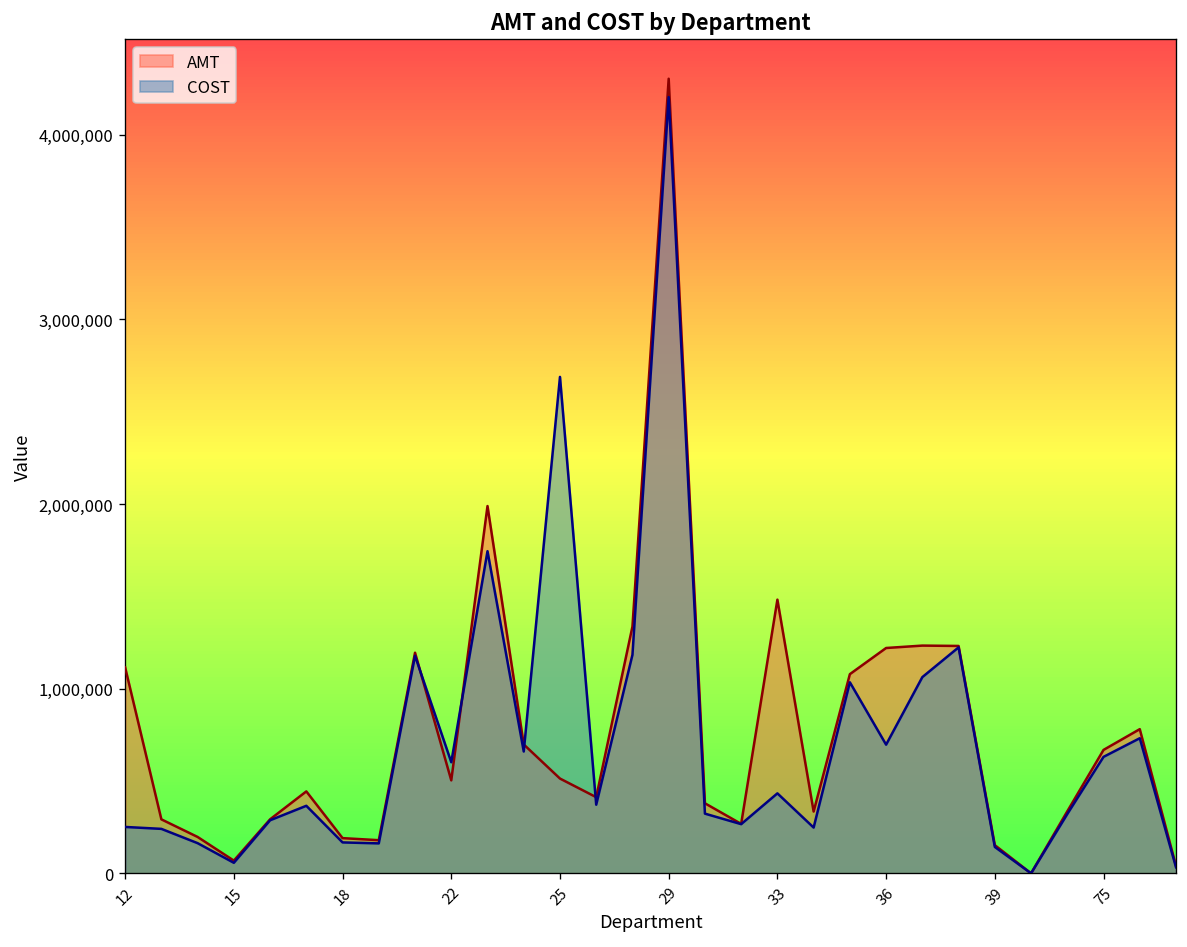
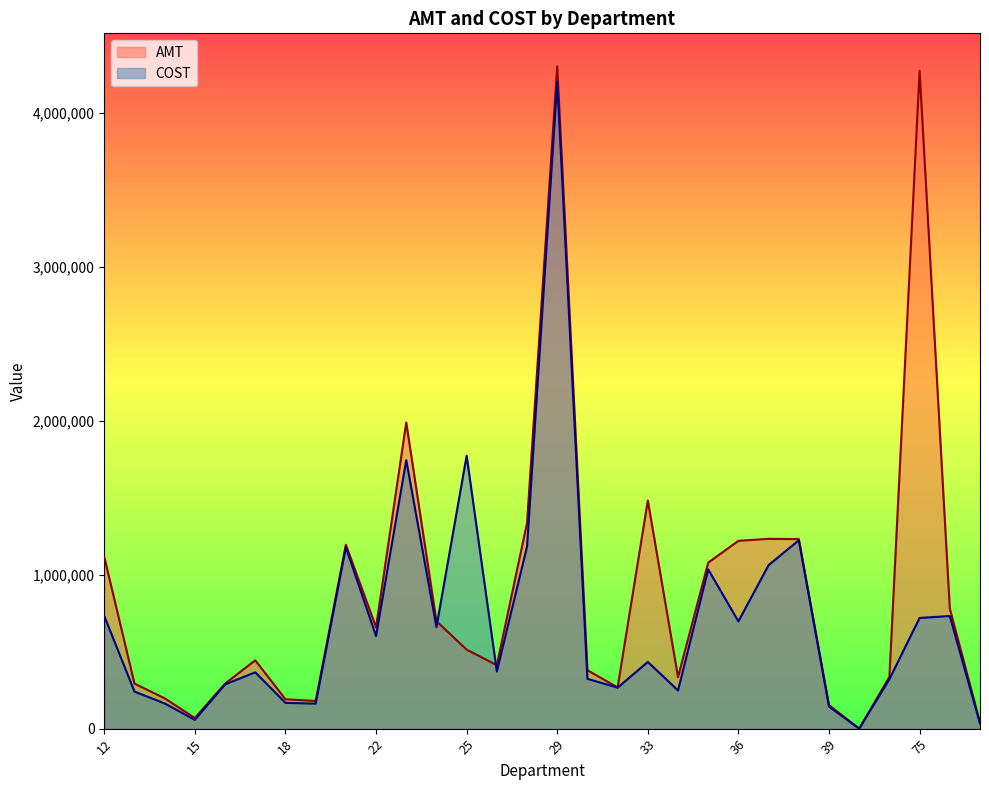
COST, 12: 250,000 -> 730,000
AMT, 22: 500,000 -> 660,000
COST, 25: 2,690,000 -> 1,770,000
AMT, 75: 670,000 -> 4,270,000
COST, 75: 630,000 -> 720,000
